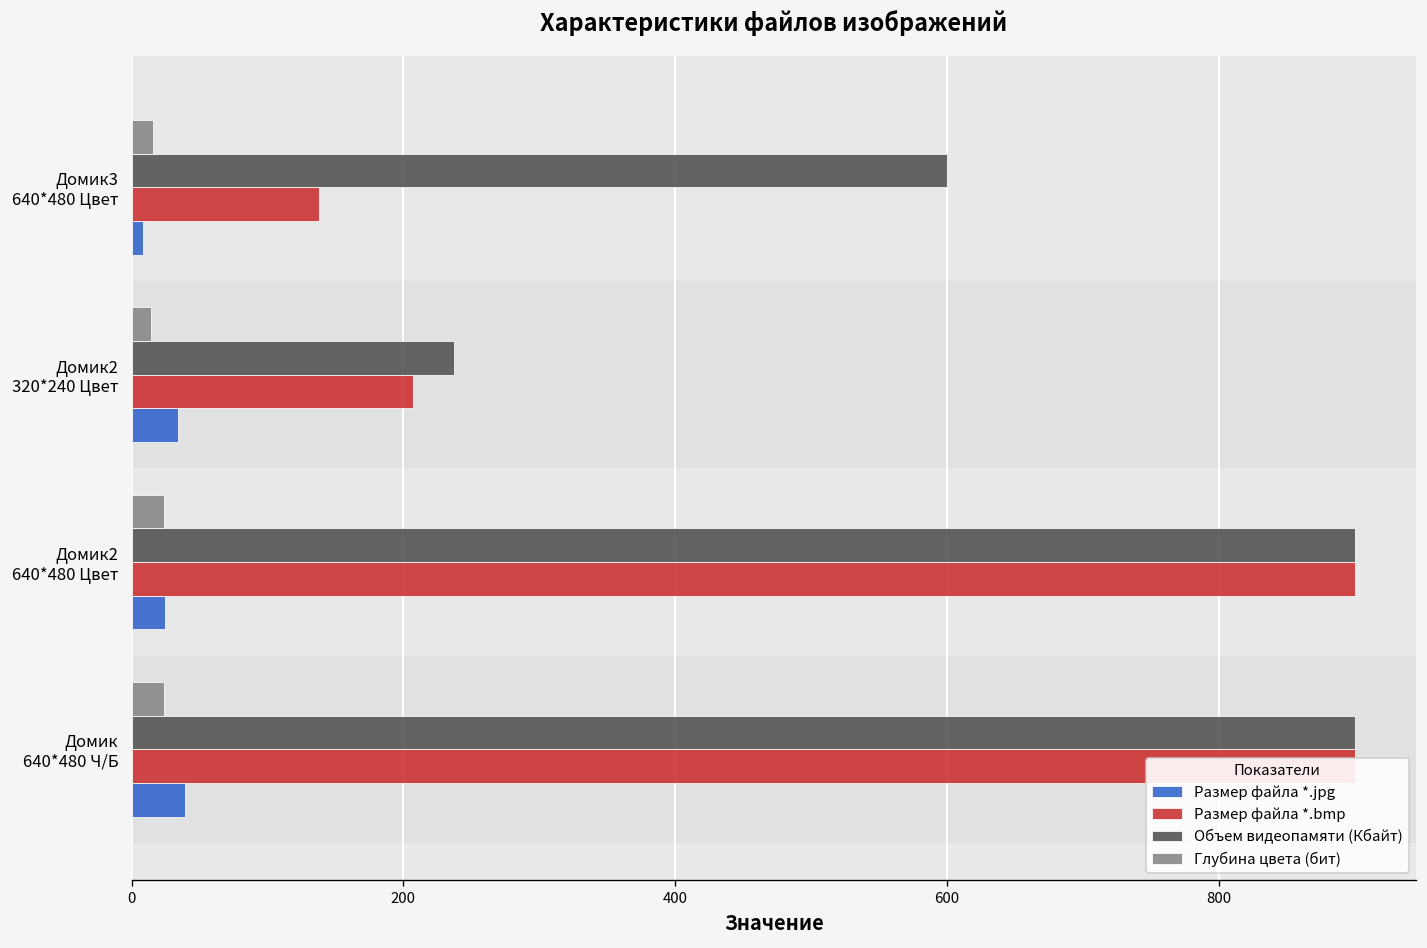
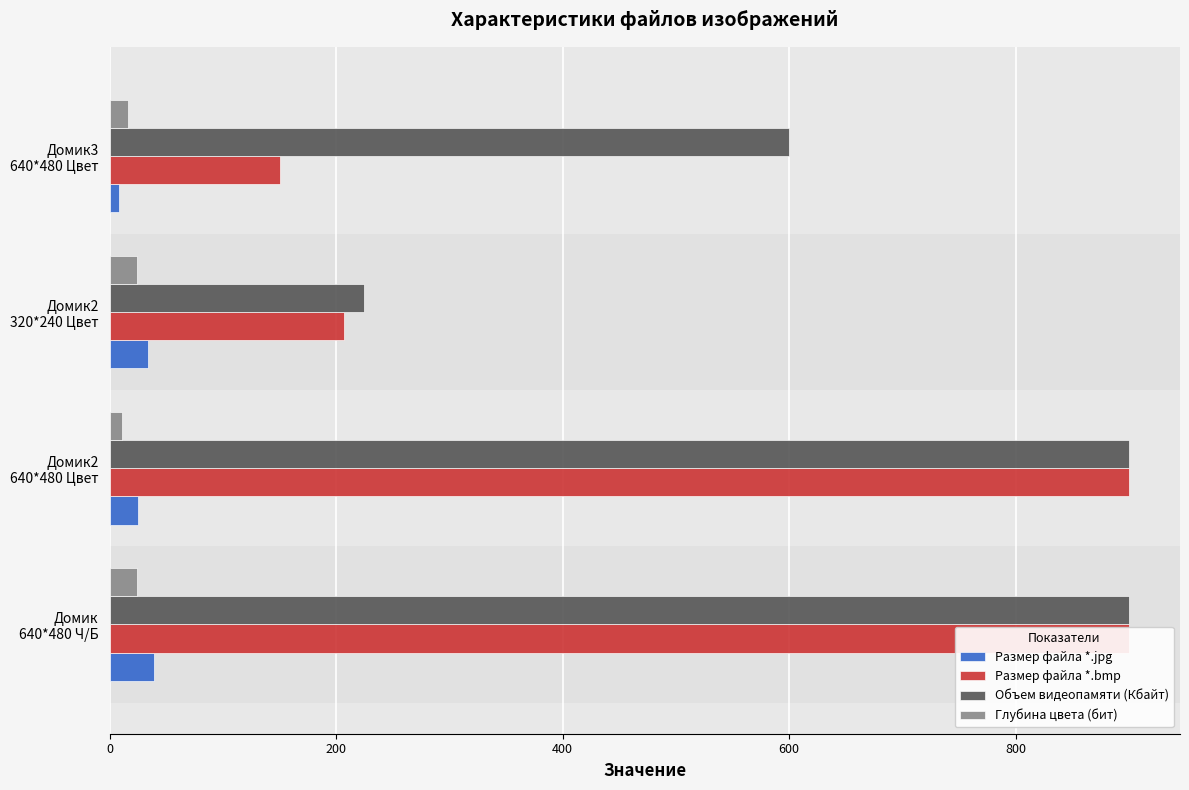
Размер файла *.bmp, Домик3 640*480 Цвет: 138 -> 150
Глубина цвета (бит), Домик2 320*240 Цвет: 14 -> 24
Объем видеопамяти (Кбайт), Домик2 320*240 Цвет: 237 -> 225
Глубина цвета (бит), Домик2 640*480 Цвет: 24 -> 11
